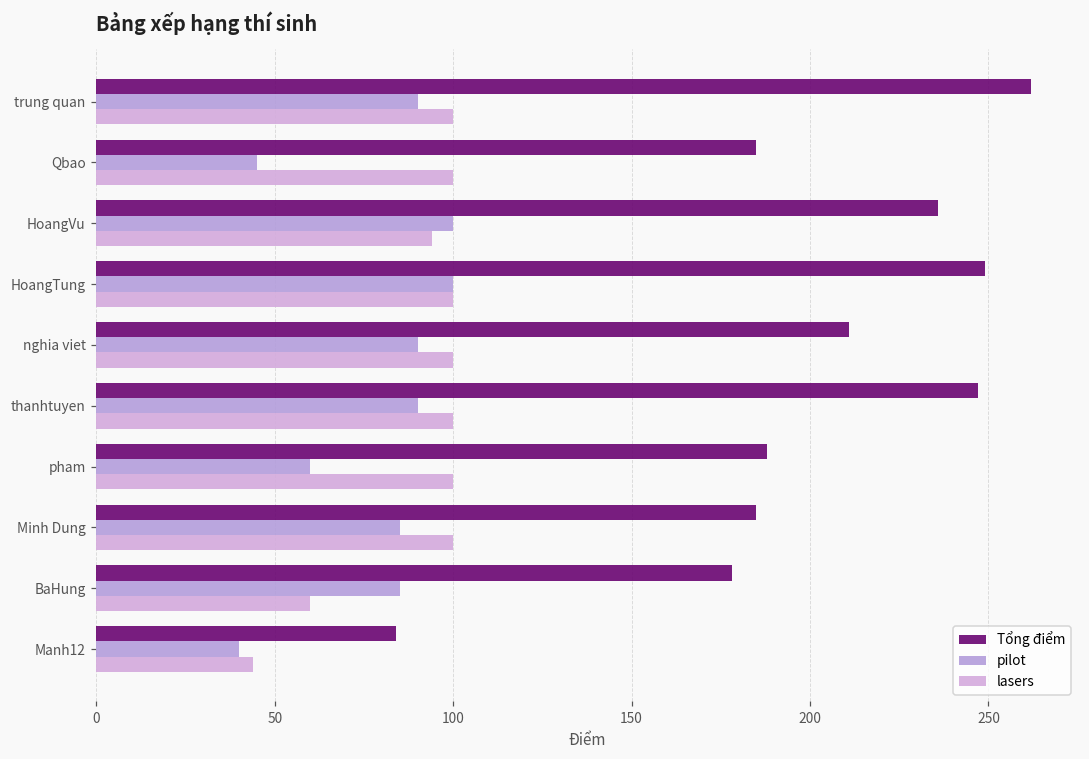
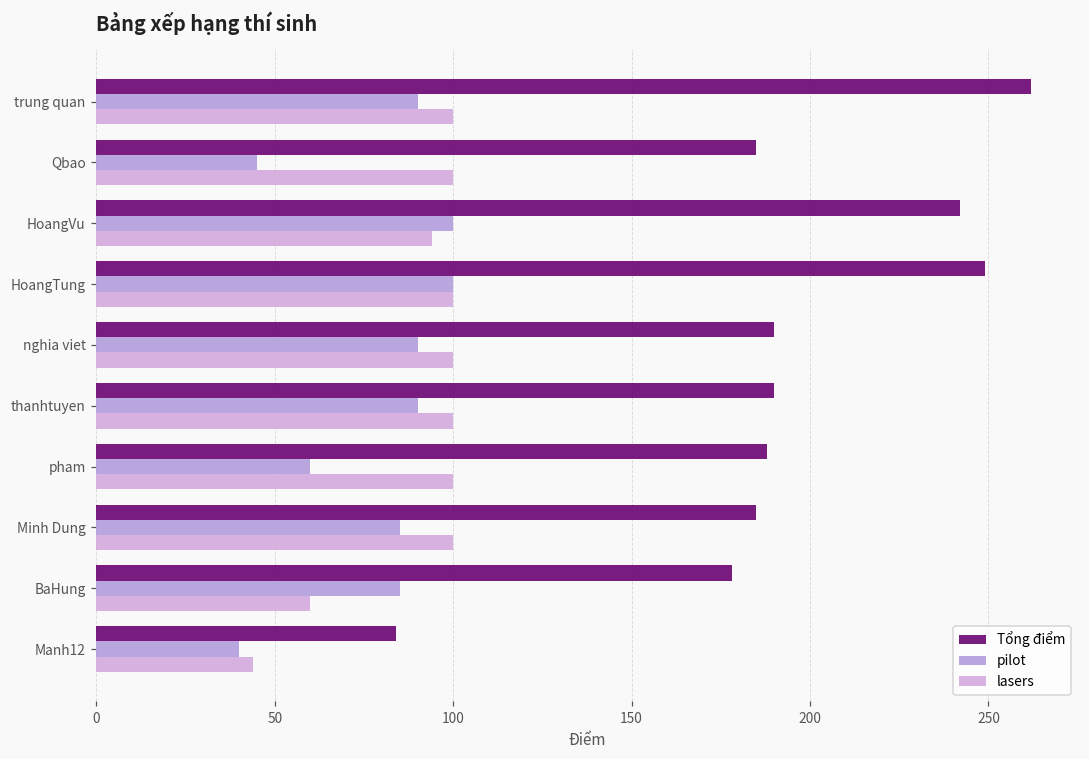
Tổng điểm, HoangVu: 236 -> 242
Tổng điểm, nghia viet: 211 -> 190
Tổng điểm, thanhtuyen: 247 -> 190
